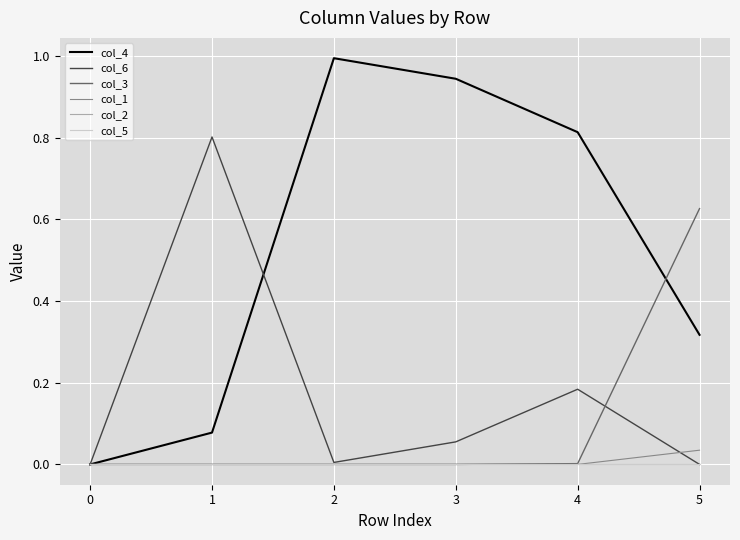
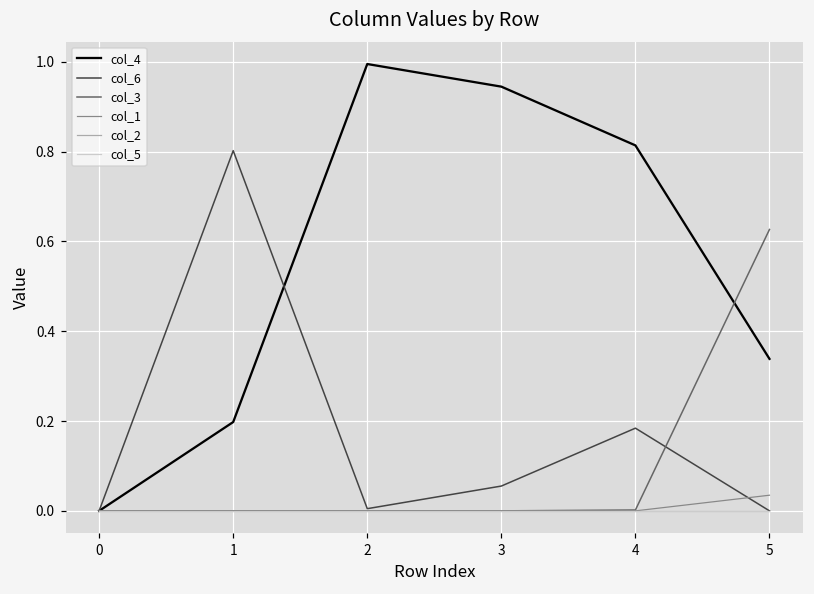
col_4, 1: 0.08 -> 0.20
col_4, 5: 0.32 -> 0.34
